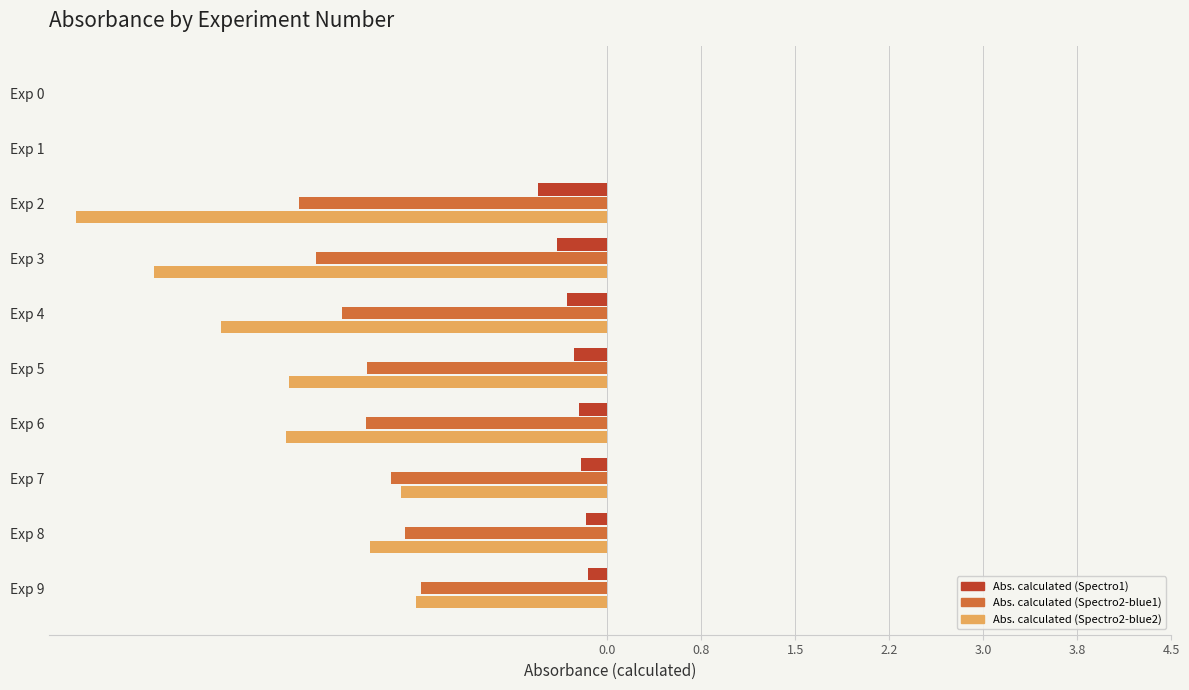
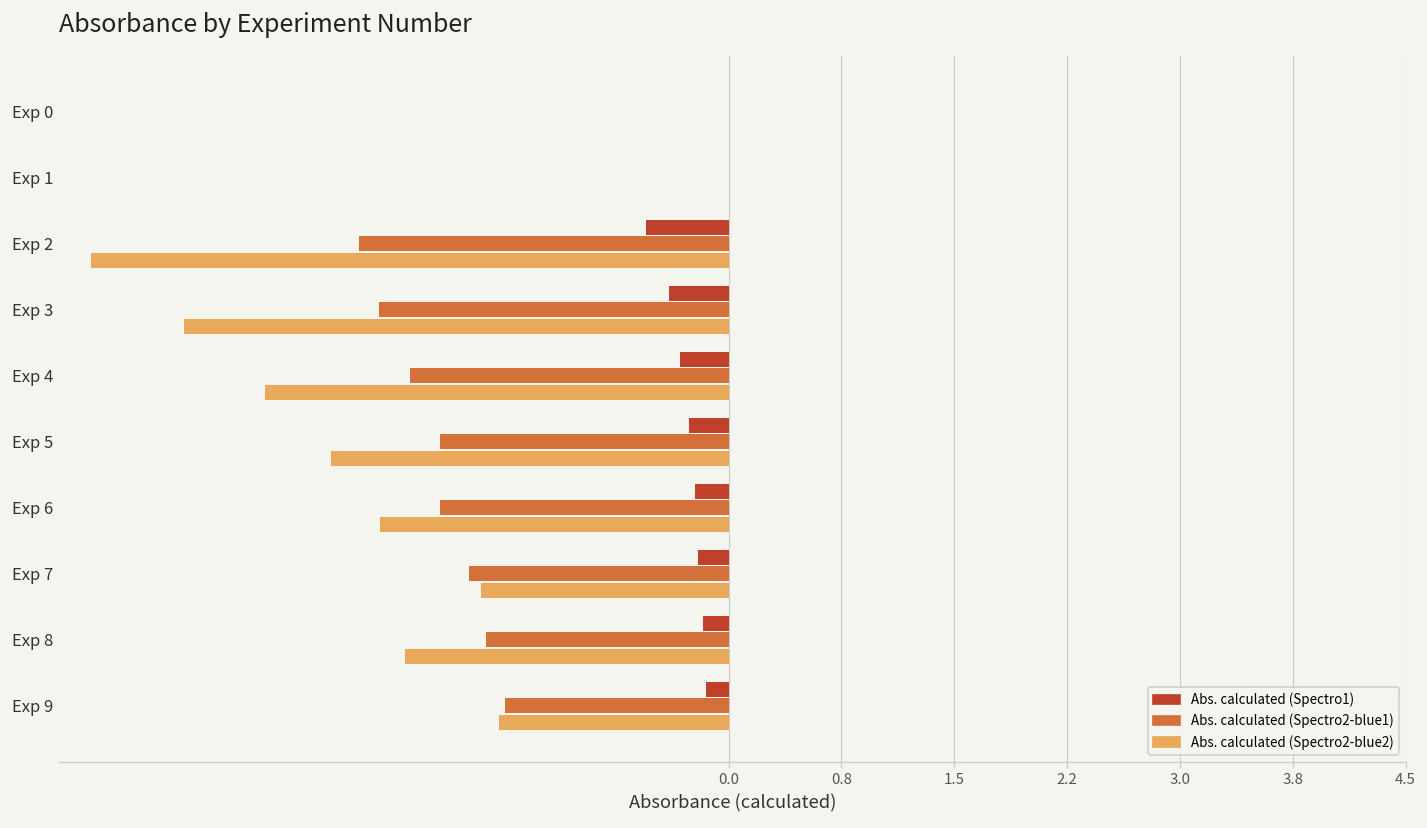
Abs. calculated (Spectro2-blue2), Exp 5: -2.53 -> -2.64
Abs. calculated (Spectro2-blue2), Exp 6: -2.56 -> -2.32
Abs. calculated (Spectro2-blue2), Exp 8: -1.89 -> -2.15
